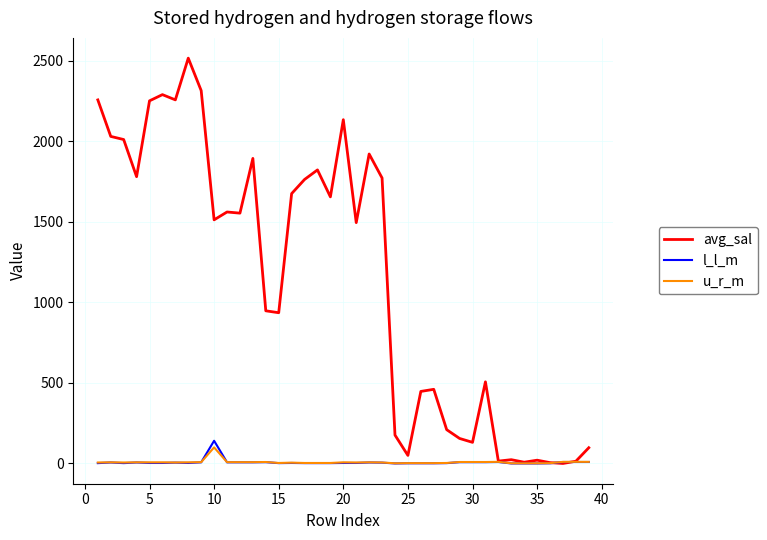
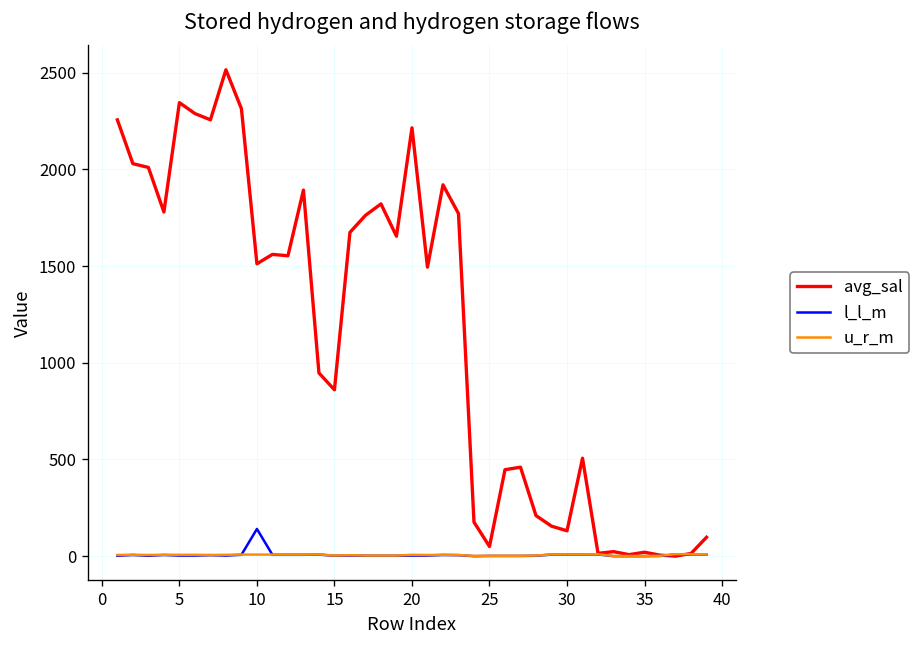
avg_sal, 5: 2250 -> 2350
u_r_m, 10: 100 -> 10
avg_sal, 15: 940 -> 860
avg_sal, 20: 2130 -> 2220
